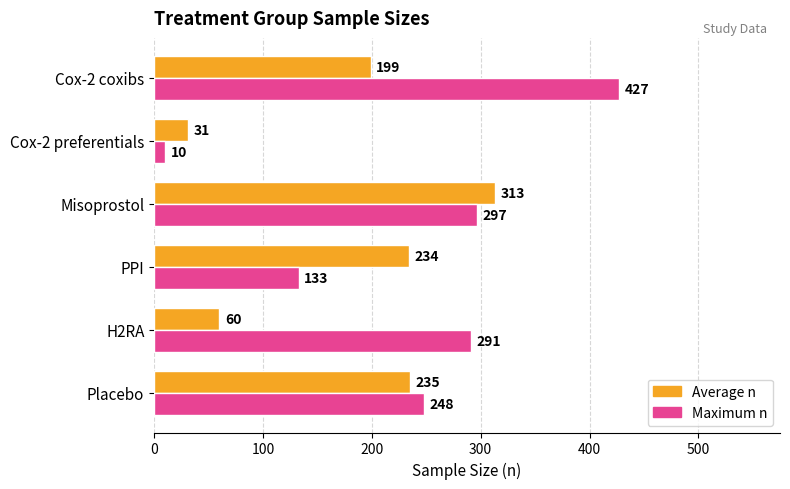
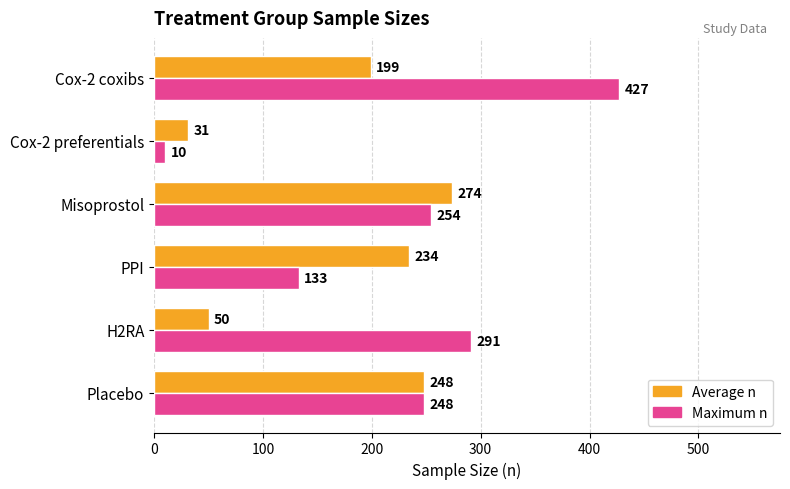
Average n, Misoprostol: 313 -> 274
Maximum n, Misoprostol: 297 -> 254
Average n, H2RA: 60 -> 50
Average n, Placebo: 235 -> 248
